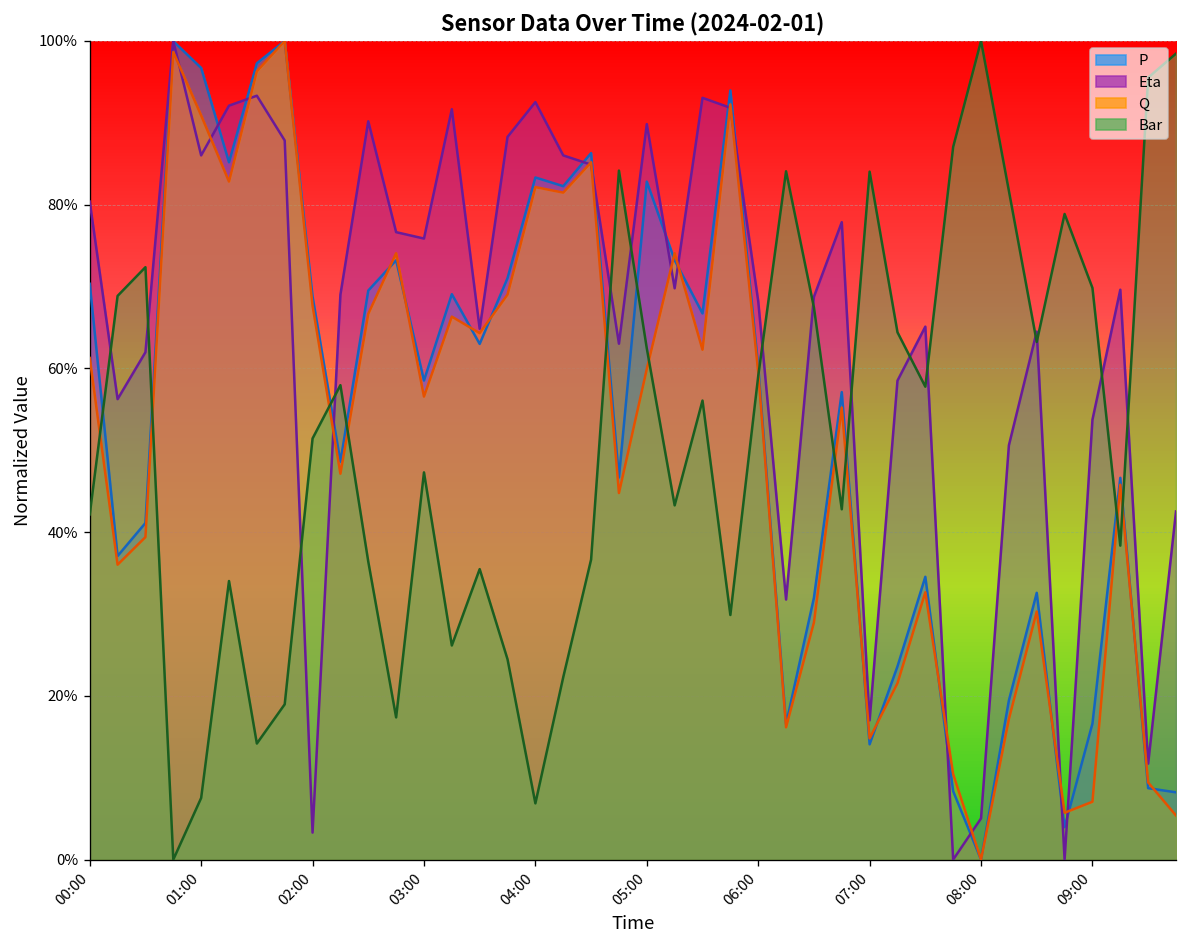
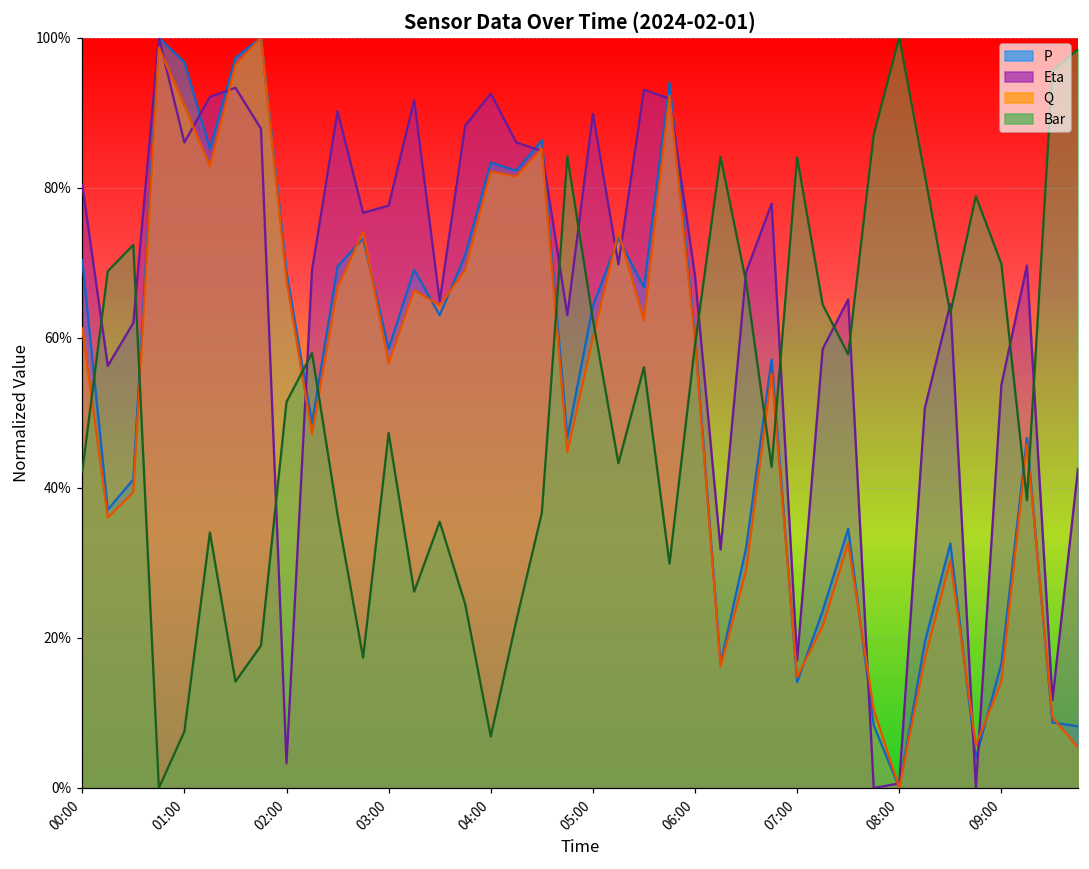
Eta, 03:00: 76% -> 78%
P, 05:00: 83% -> 64%
Eta, 08:00: 5% -> 1%
Q, 09:00: 7% -> 14%
